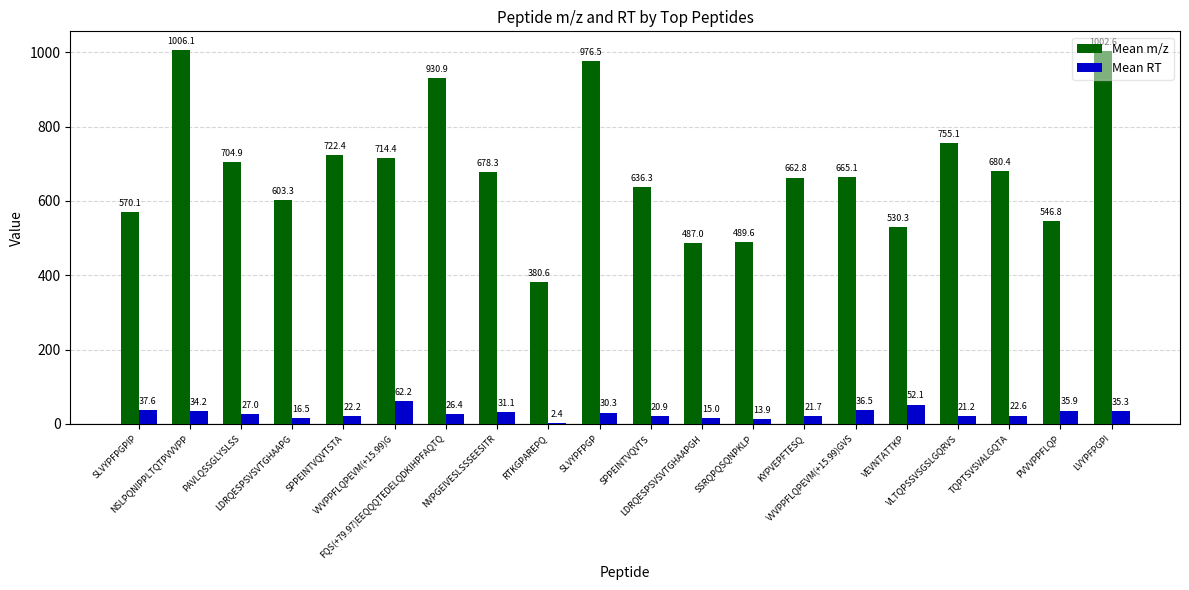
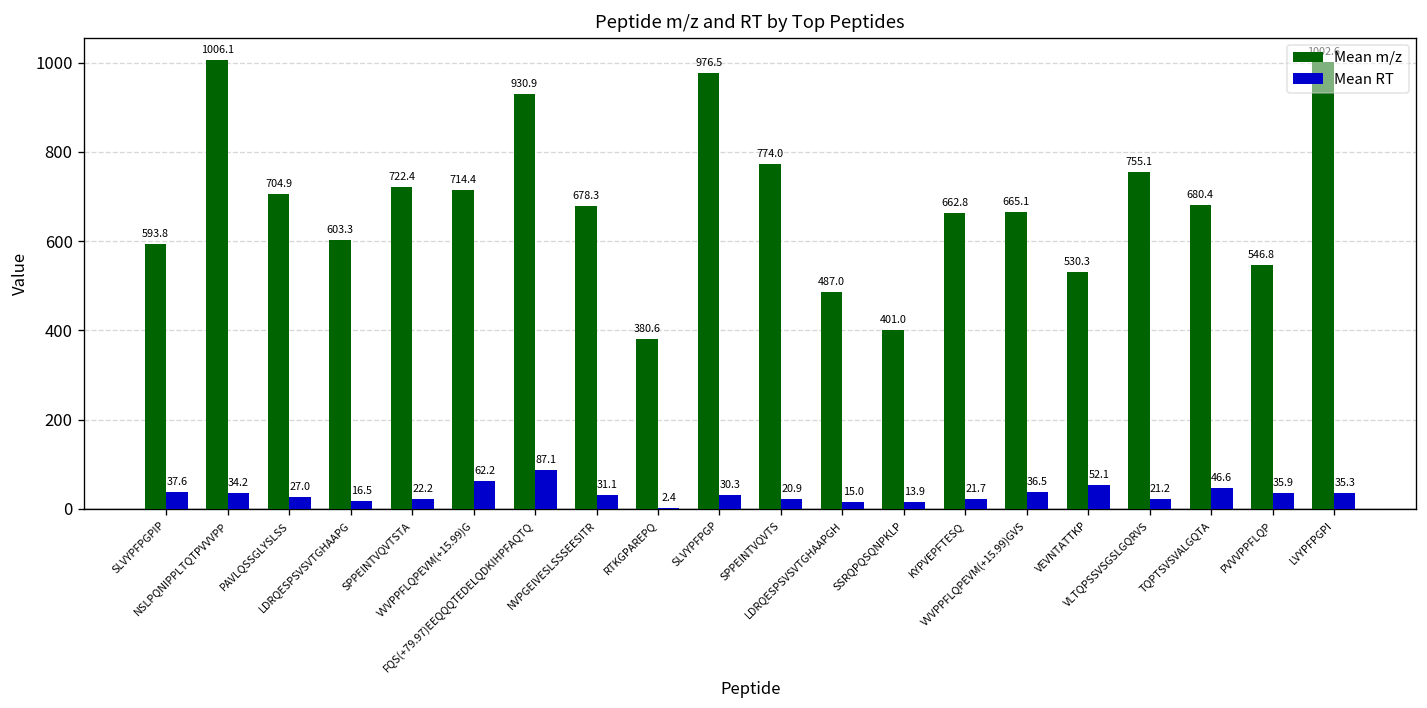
Mean m/z, SLVYPFPGPIP: 570.1 -> 593.8
Mean RT, FQS(+79.97)EEQQQTEDELQDKIHPFAQTQ: 26.4 -> 87.1
Mean m/z, SPPEINTVQVTS: 636.3 -> 774.0
Mean m/z, SSRQPQSQNPKLP: 489.6 -> 401.0
Mean RT, TQPTSVSVALGQTA: 22.6 -> 46.6
